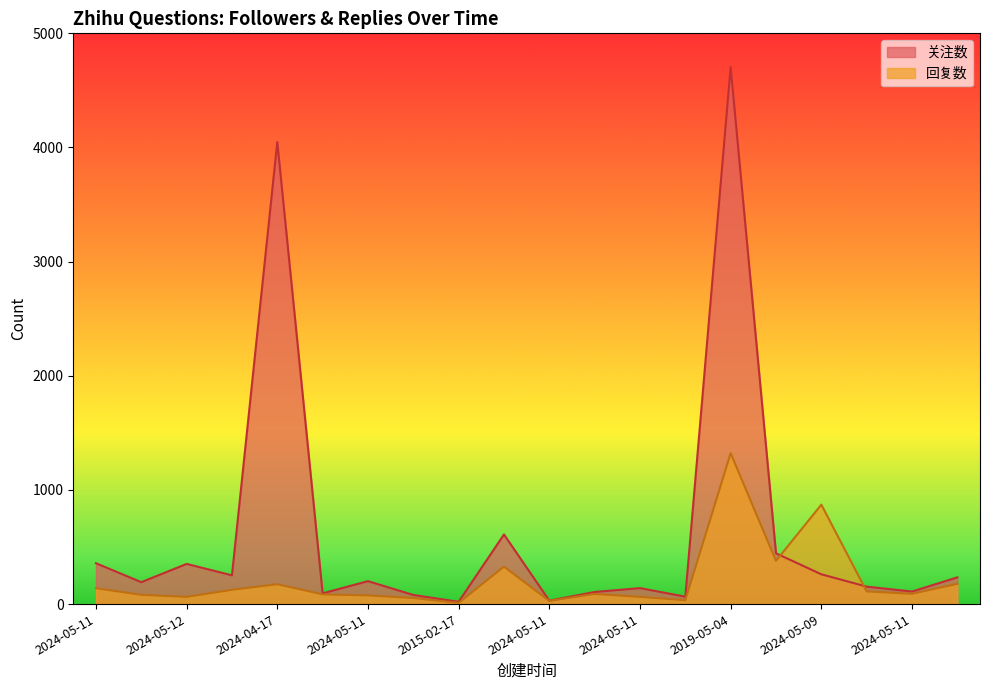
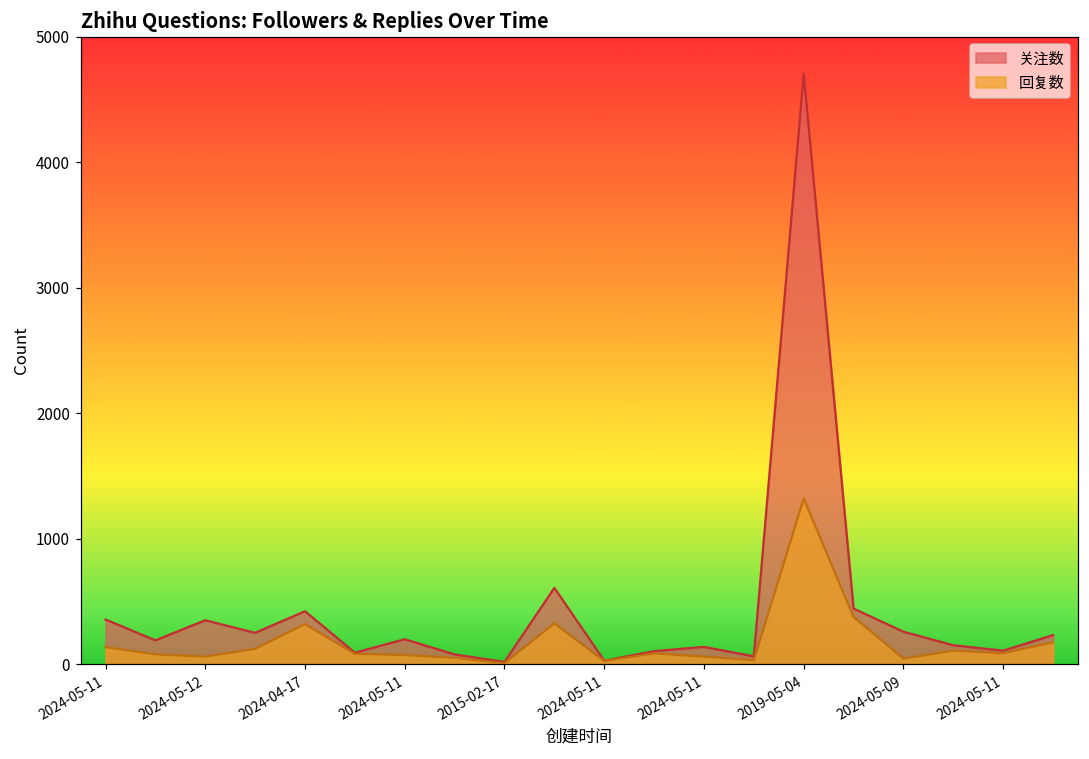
关注数, 2024-04-17: 4050 -> 420
回复数, 2024-04-17: 170 -> 320
回复数, 2024-05-09: 870 -> 50
